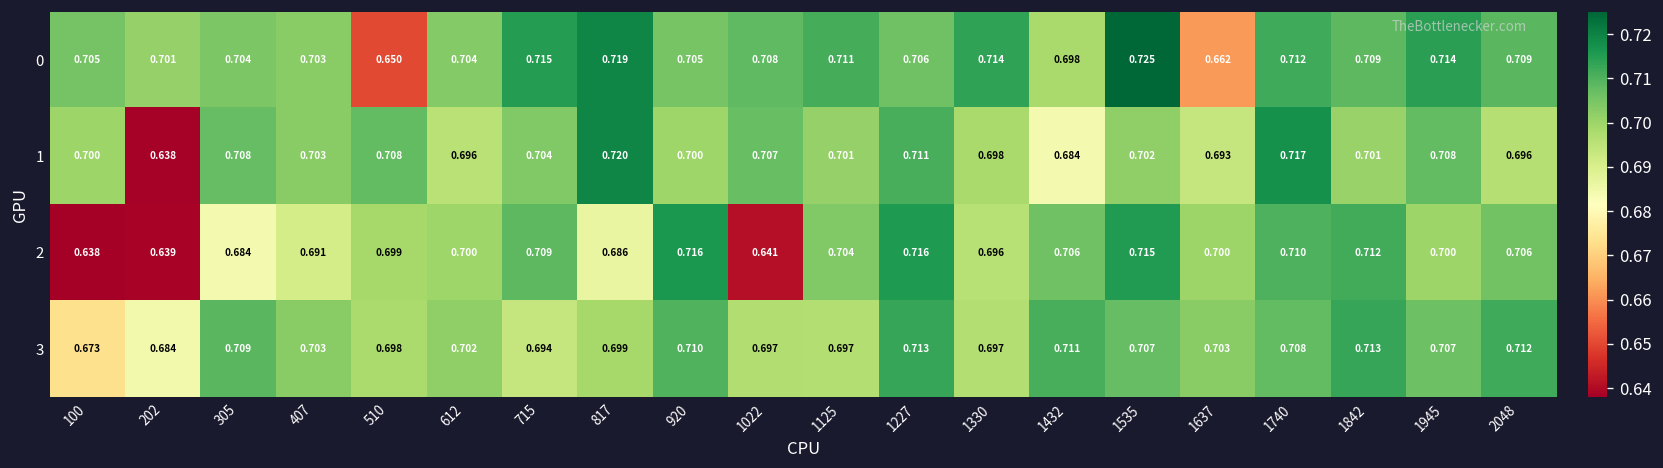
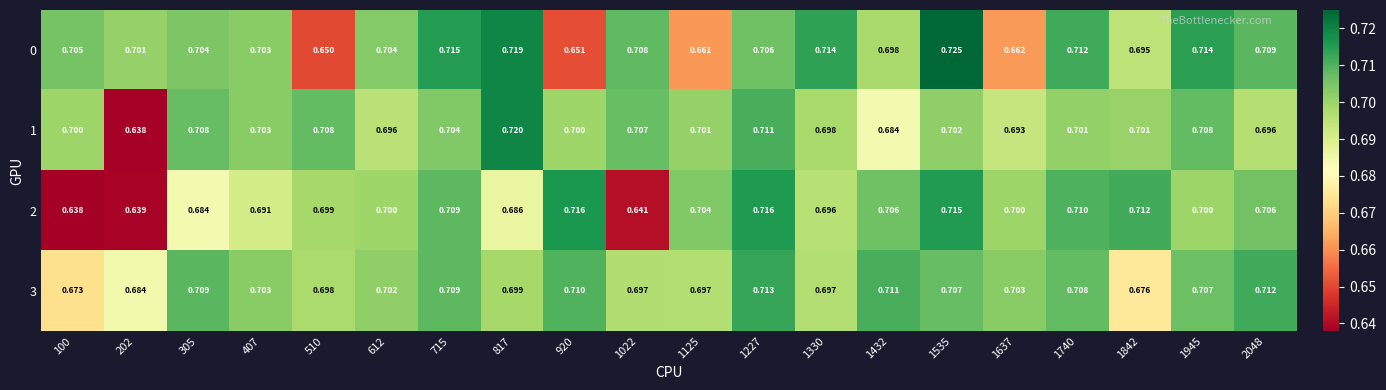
0, 920: 0.705 -> 0.651
0, 1125: 0.711 -> 0.661
0, 1842: 0.709 -> 0.695
1, 1740: 0.717 -> 0.701
3, 715: 0.694 -> 0.709
3, 1842: 0.713 -> 0.676
